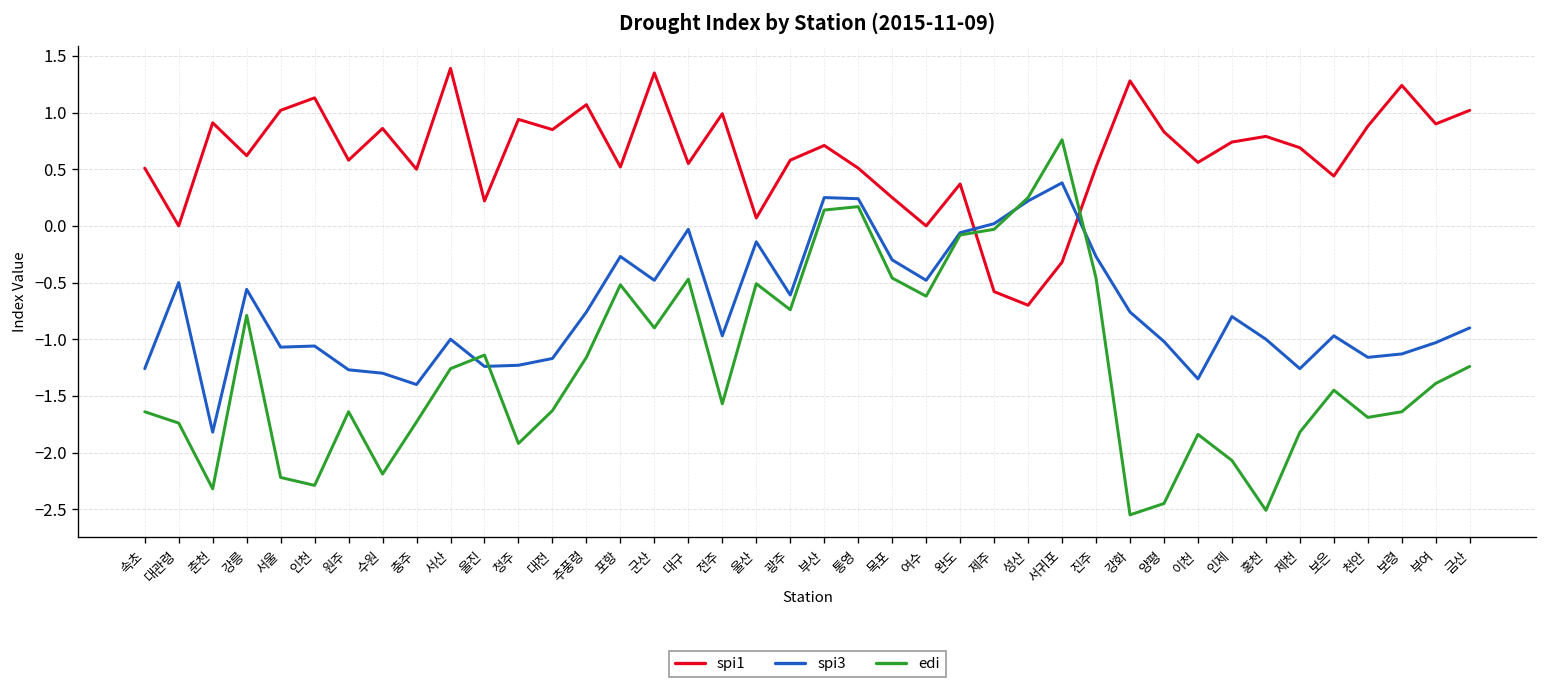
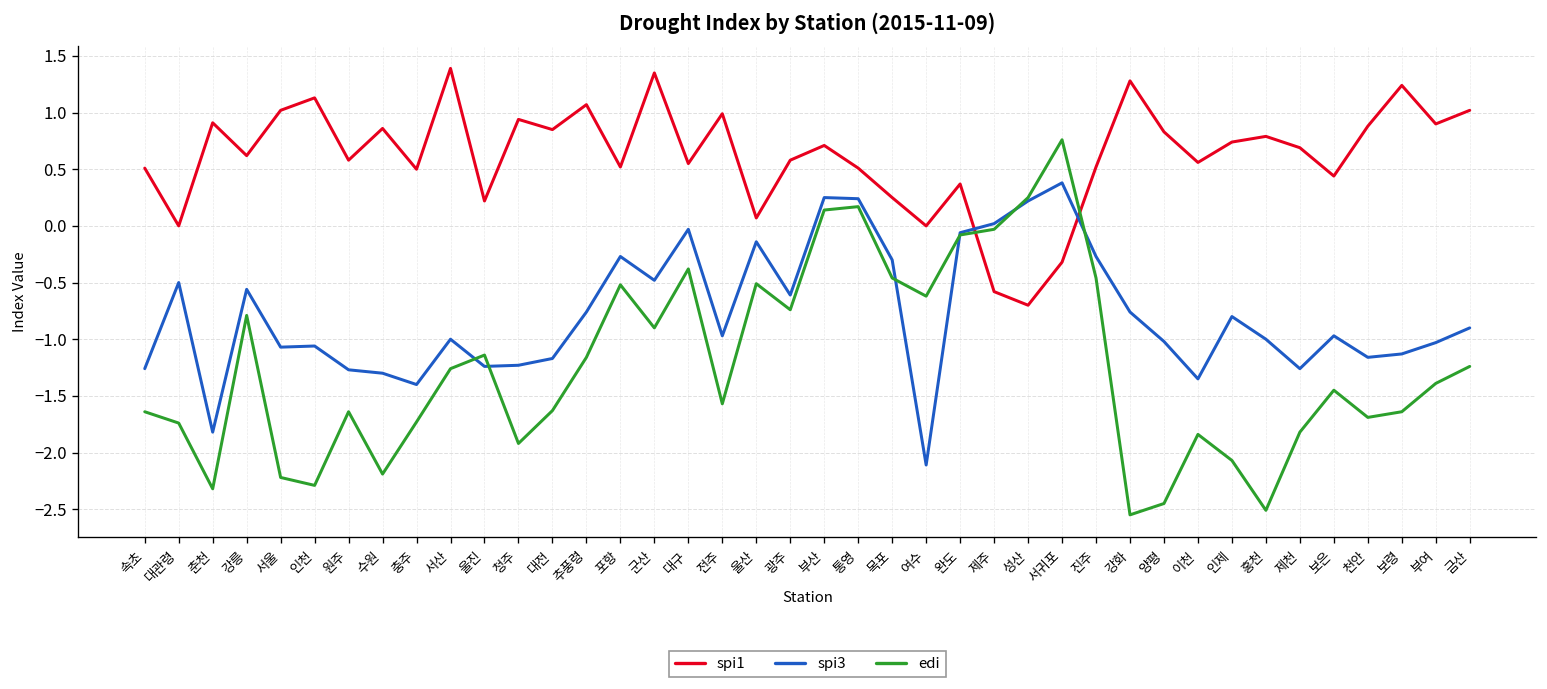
edi, 대구: -0.5 -> -0.4
spi3, 여수: -0.5 -> -2.1
